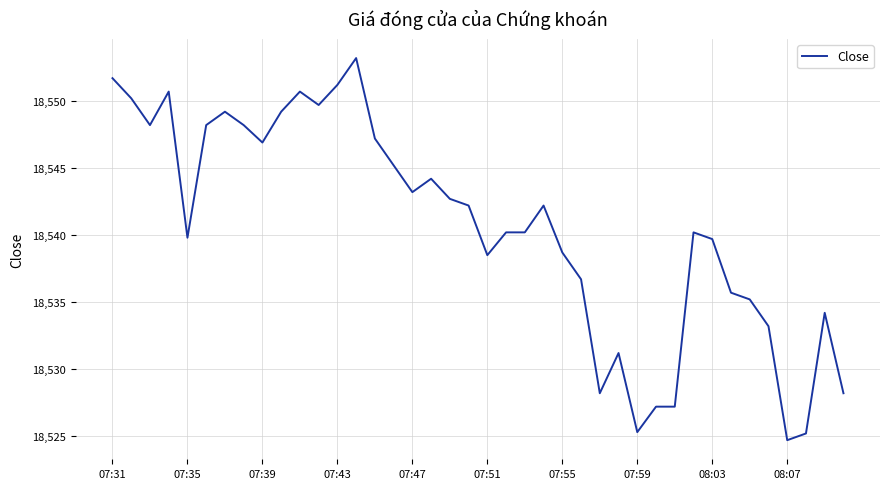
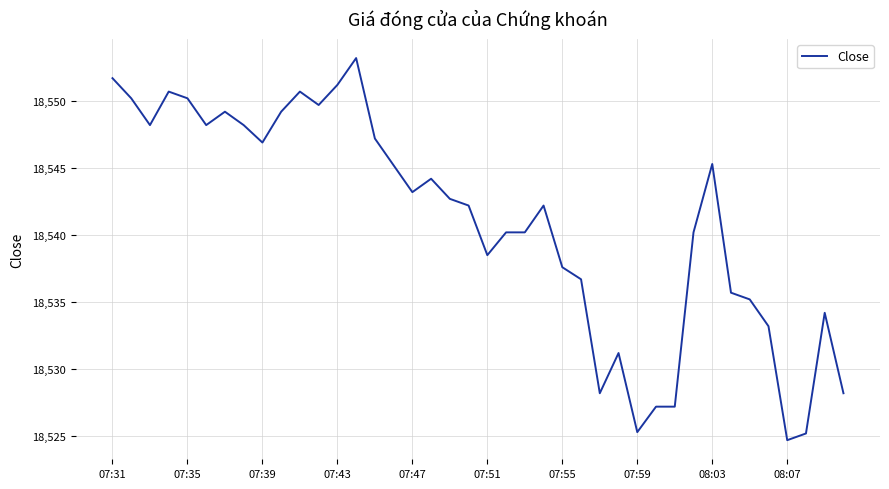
07:35: 18,539.8 -> 18,550.2
07:55: 18,538.7 -> 18,537.6
08:03: 18,539.7 -> 18,545.3
